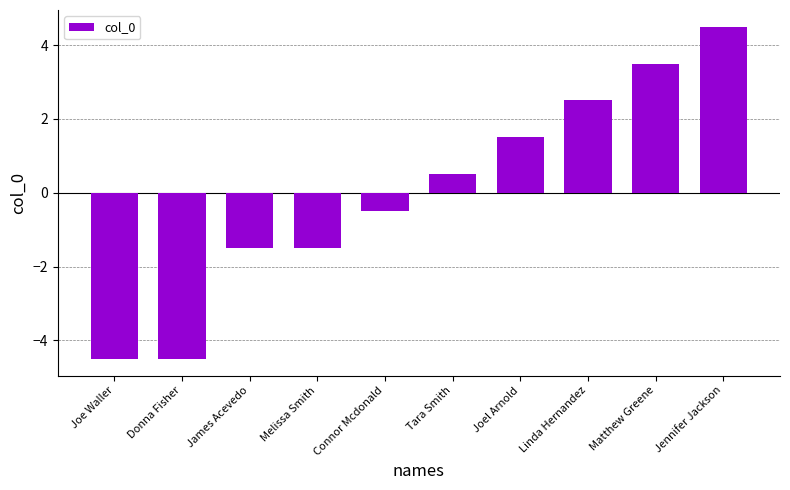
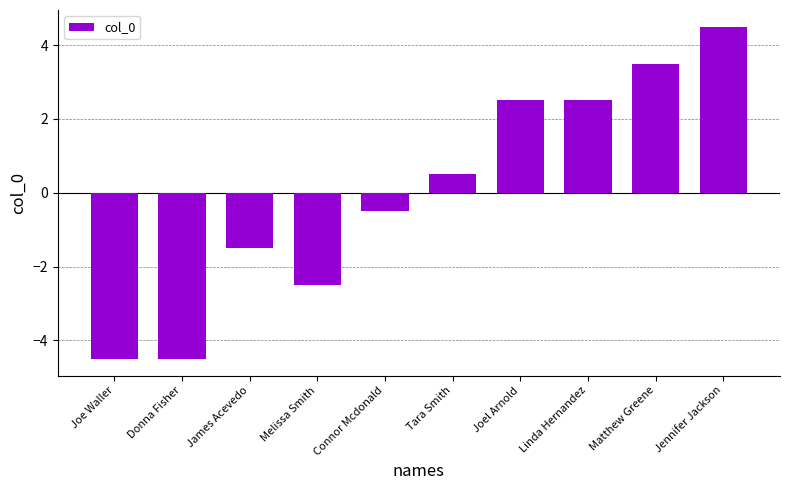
Melissa Smith: -1.5 -> -2.5
Joel Arnold: 1.5 -> 2.5
